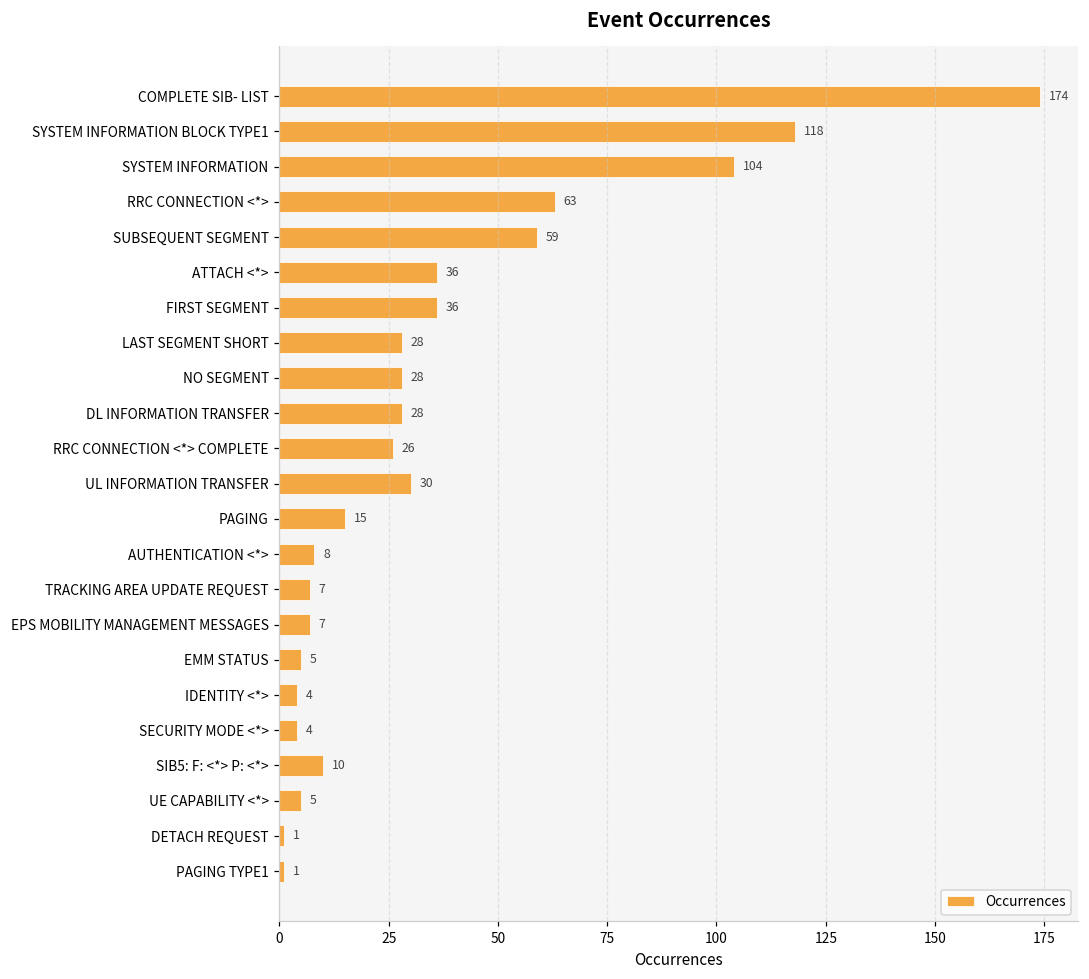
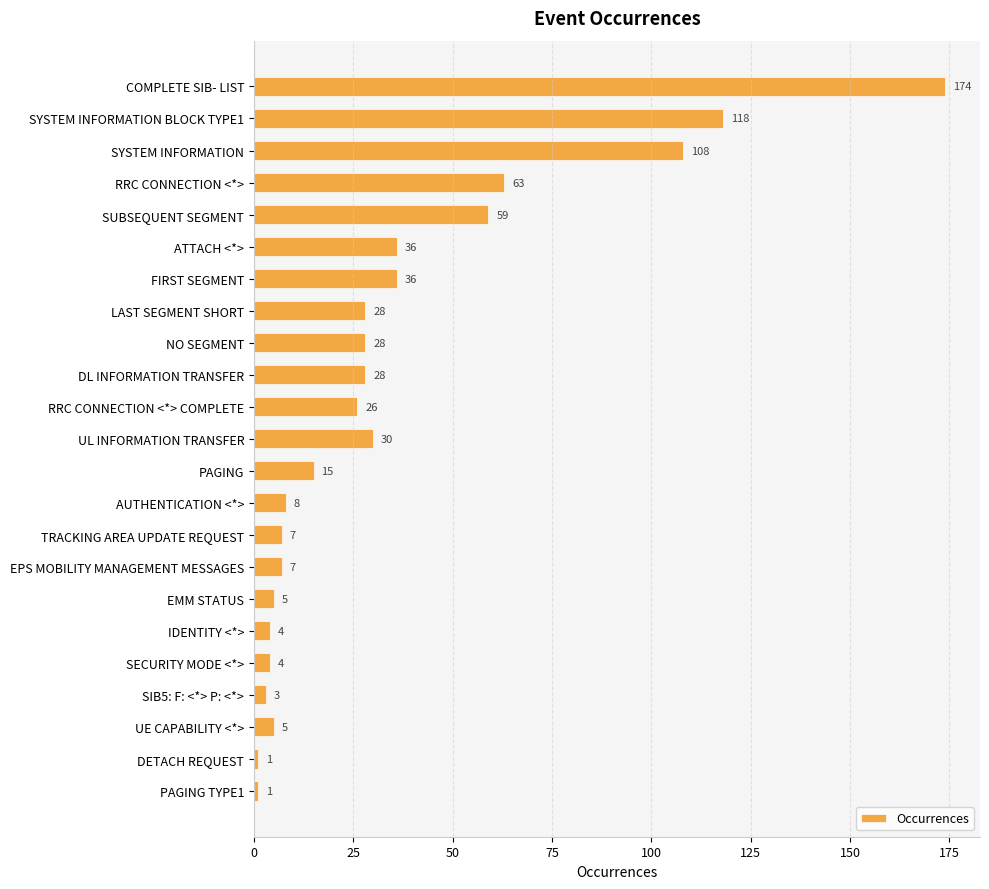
SYSTEM INFORMATION: 104 -> 108
SIB5: F: <*> P: <*>: 10 -> 3
